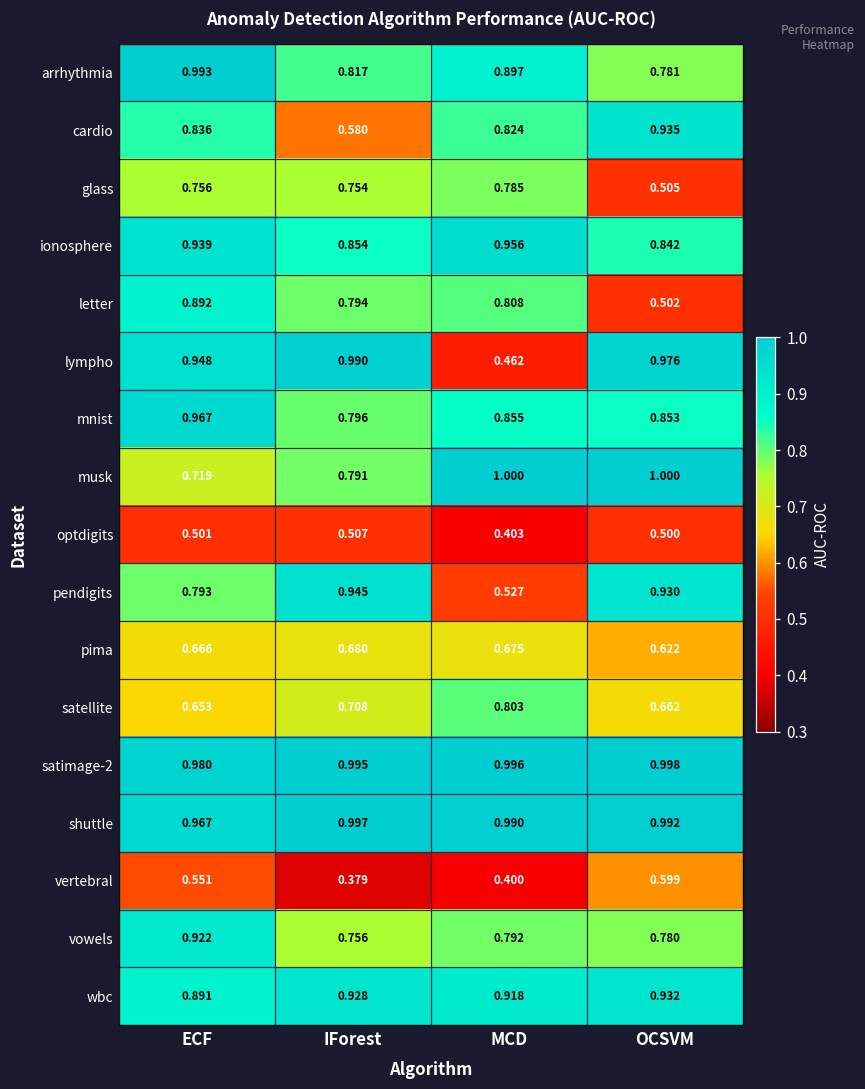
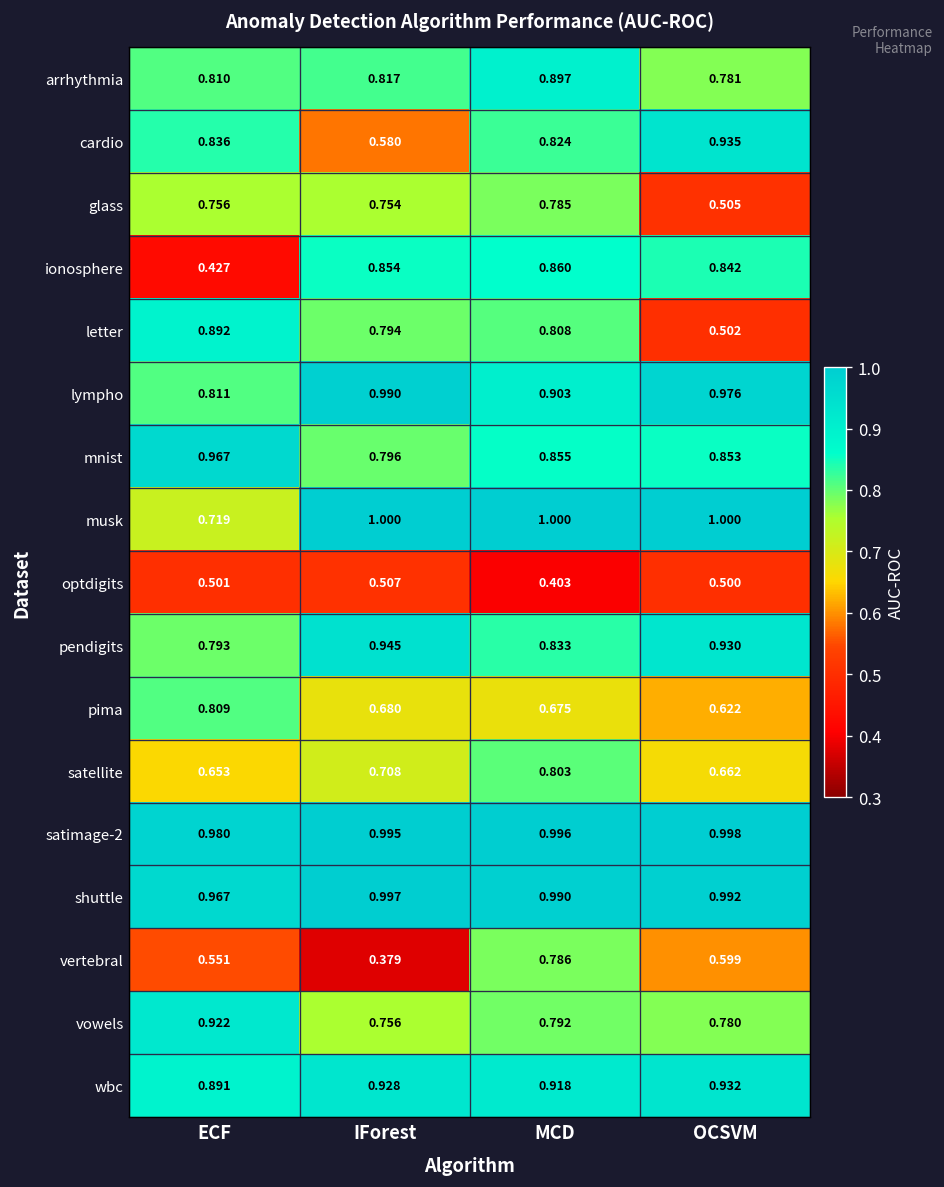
arrhythmia, ECF: 0.993 -> 0.810
ionosphere, ECF: 0.939 -> 0.427
ionosphere, MCD: 0.956 -> 0.860
lympho, ECF: 0.948 -> 0.811
lympho, MCD: 0.462 -> 0.903
musk, IForest: 0.791 -> 1.000
pendigits, MCD: 0.527 -> 0.833
pima, ECF: 0.666 -> 0.809
vertebral, MCD: 0.400 -> 0.786
